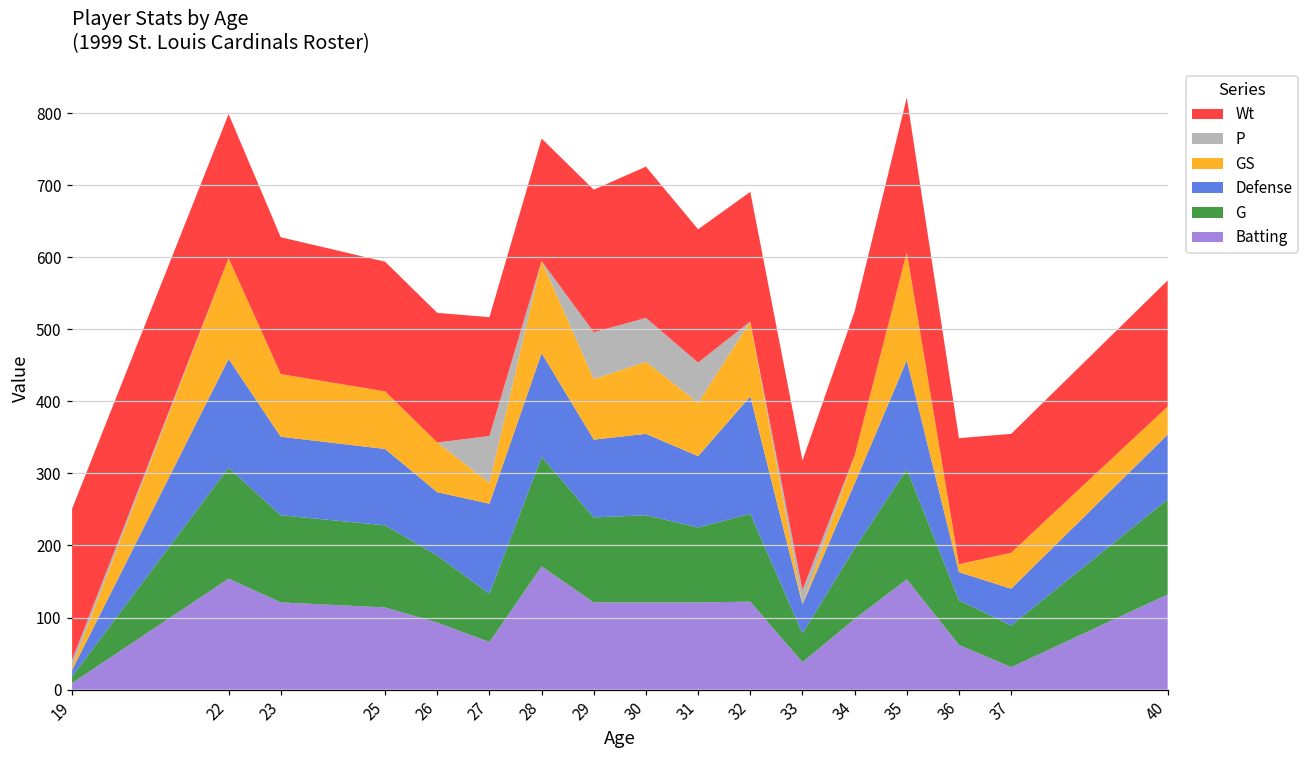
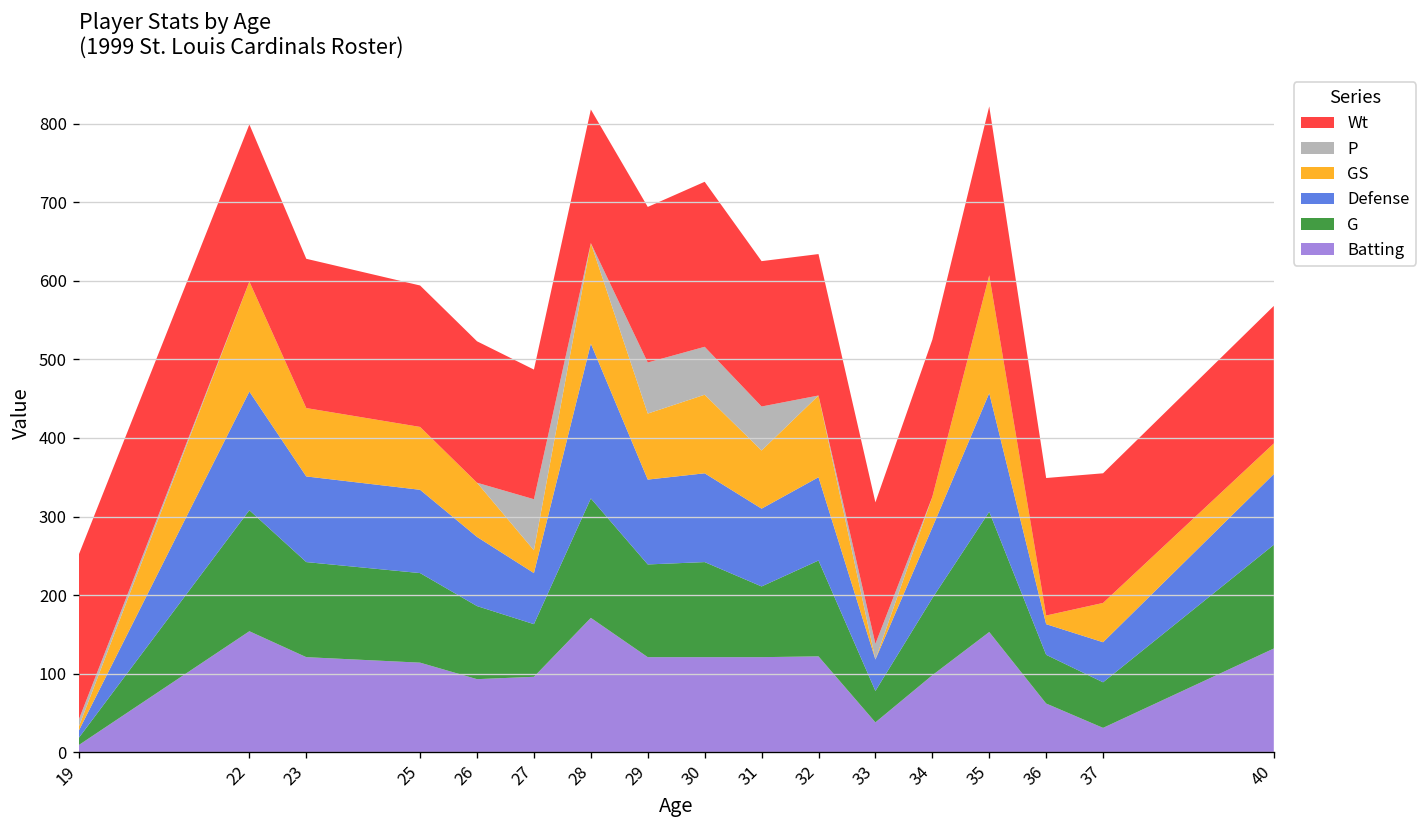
Batting, 27: 70 -> 100
Defense, 27: 130 -> 70
Defense, 28: 140 -> 200
G, 31: 100 -> 90
Defense, 32: 160 -> 110
